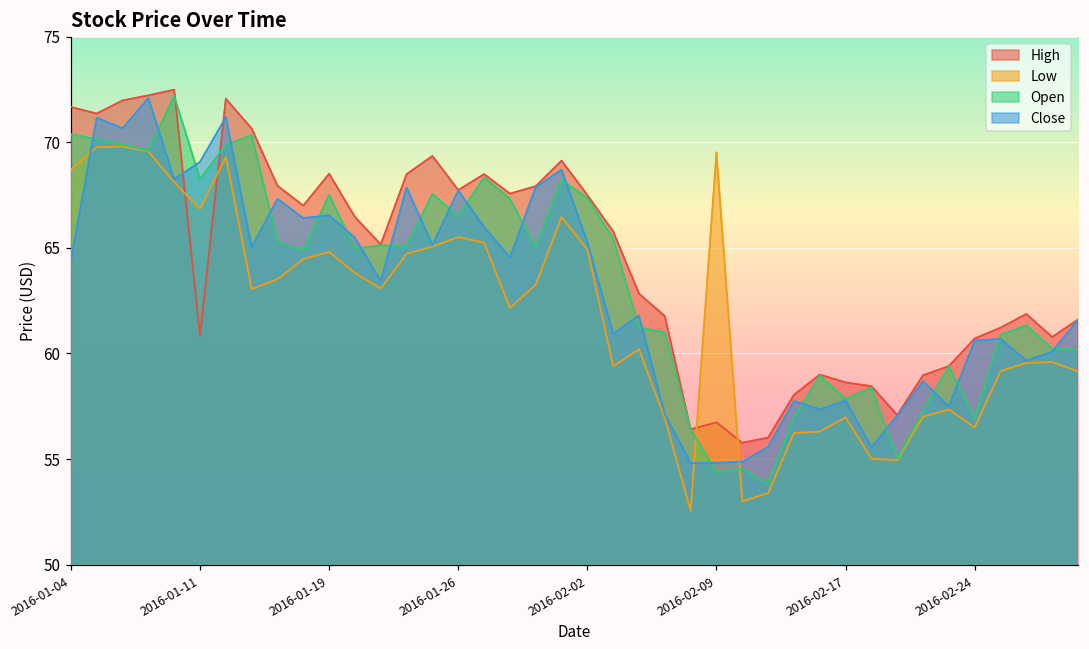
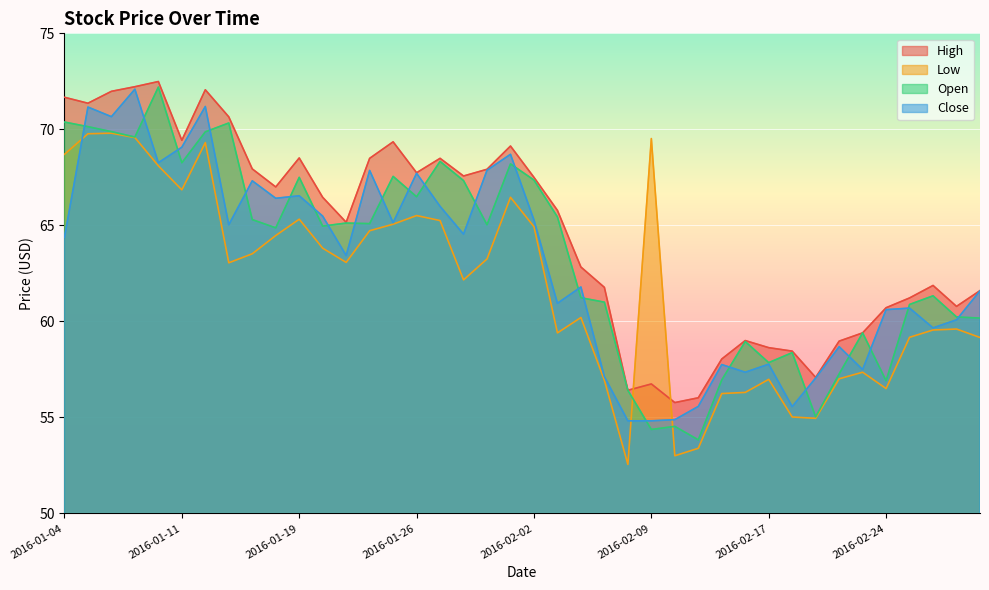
High, 2016-01-11: 60.8 -> 69.4
Low, 2016-01-19: 64.8 -> 65.3
